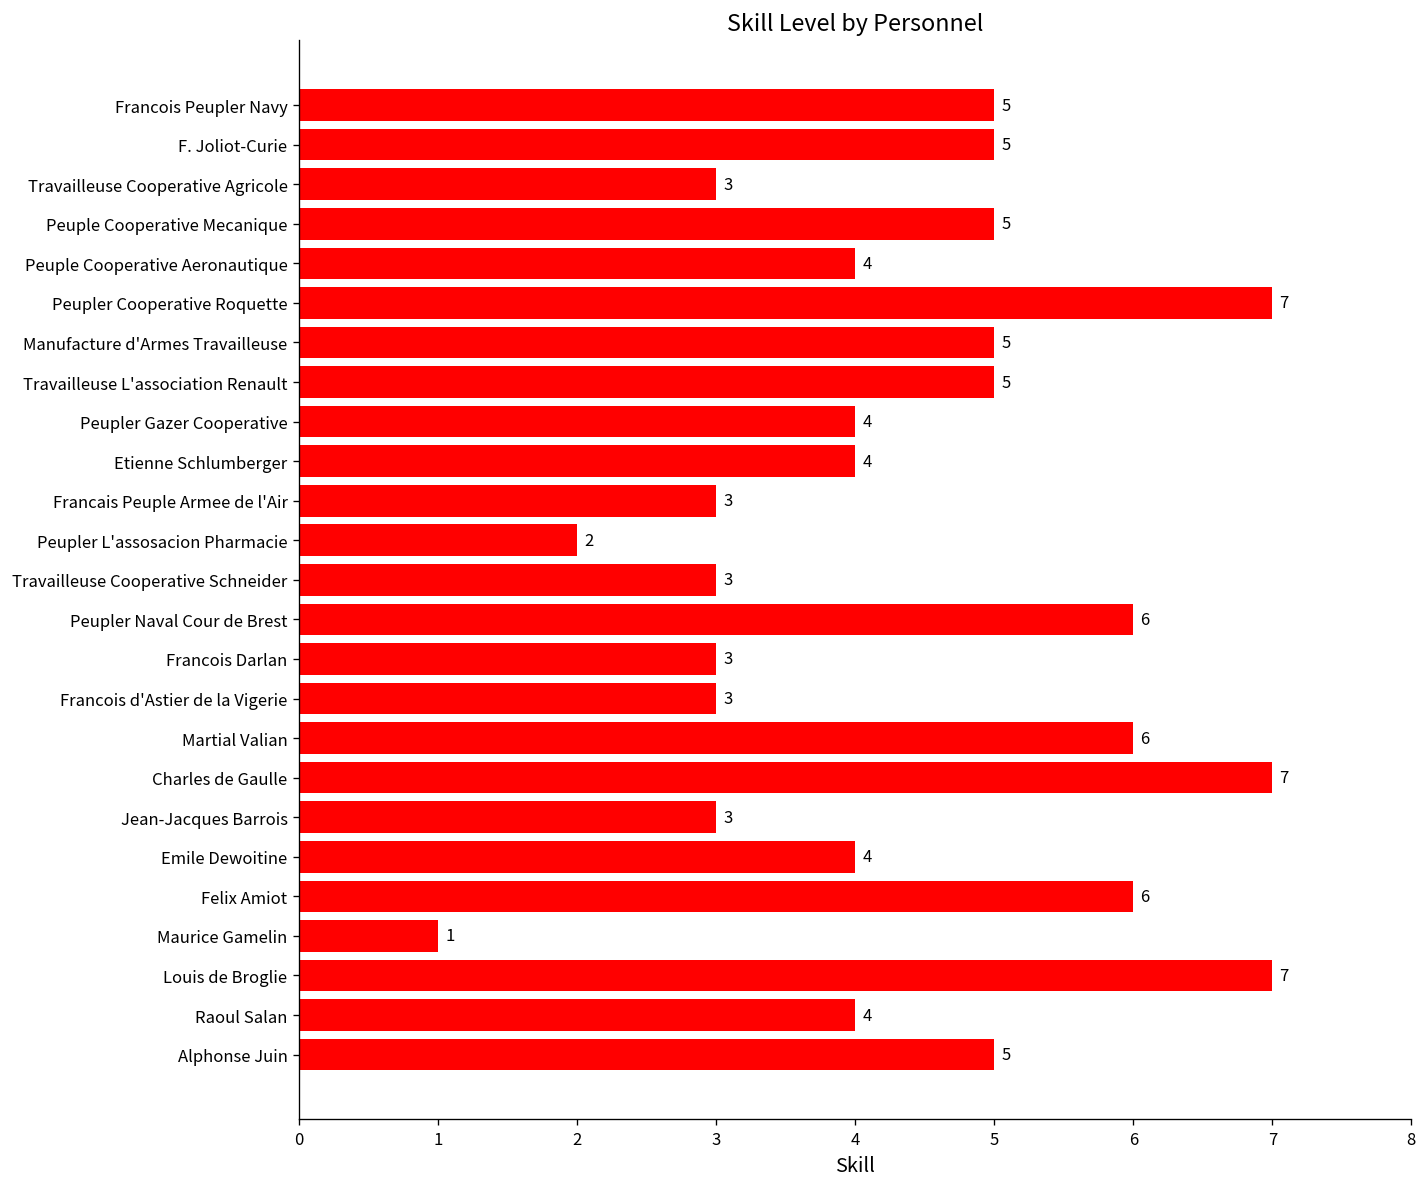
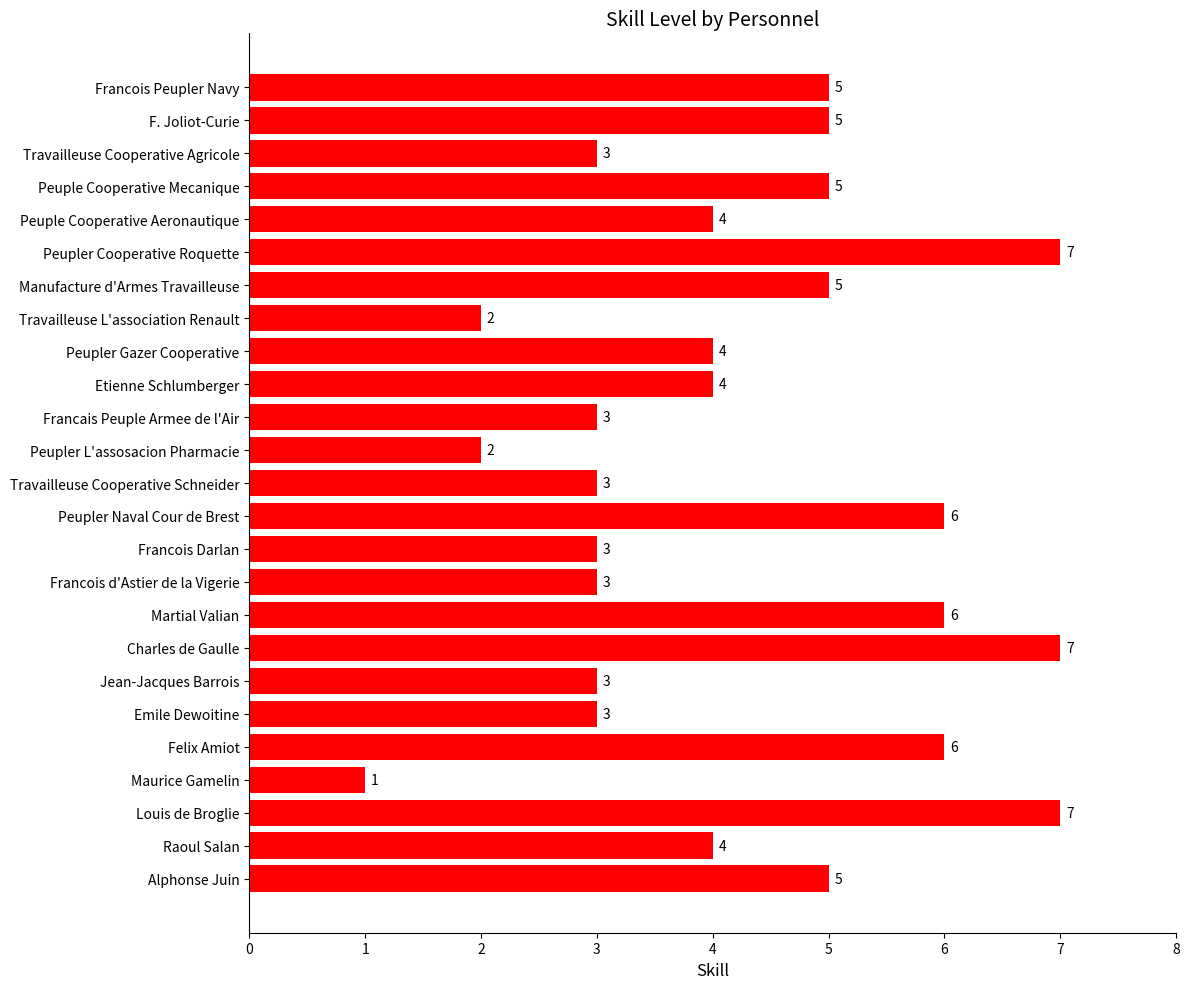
Travailleuse L'association Renault: 5 -> 2
Emile Dewoitine: 4 -> 3
